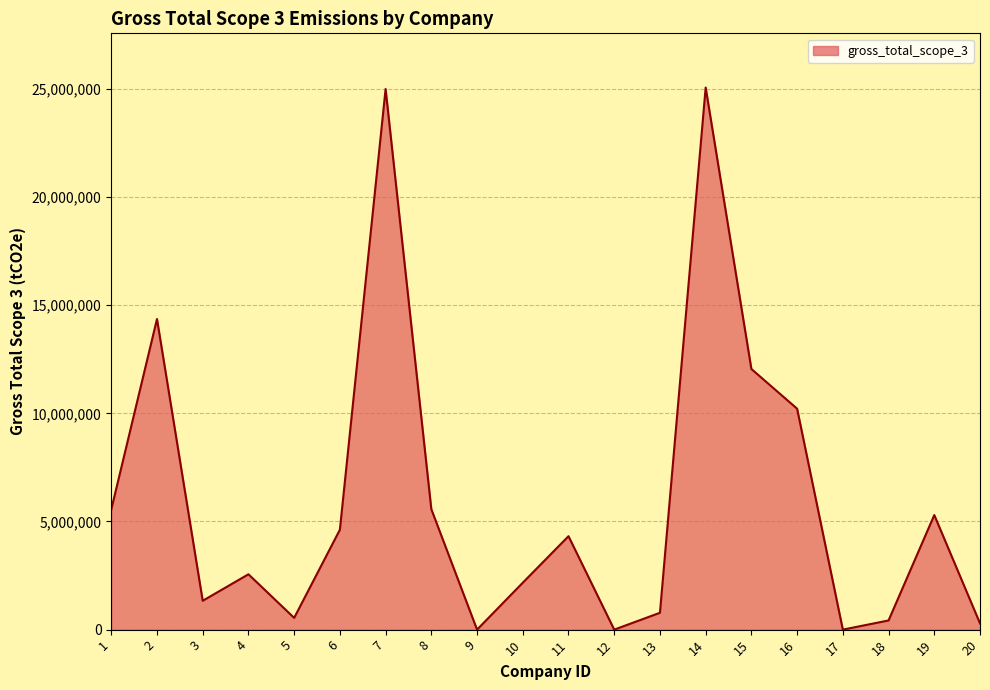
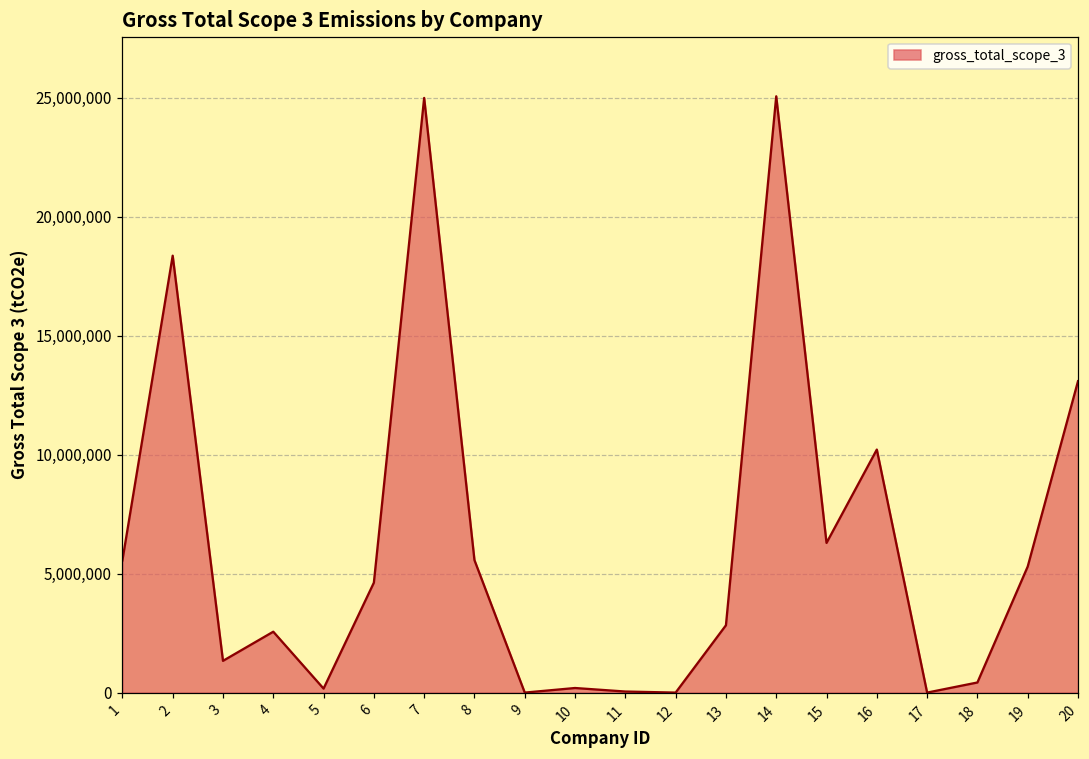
2: 14,400,000 -> 18,400,000
5: 500,000 -> 200,000
10: 2,200,000 -> 200,000
11: 4,300,000 -> 0
13: 800,000 -> 2,800,000
15: 12,100,000 -> 6,300,000
20: 300,000 -> 13,100,000
